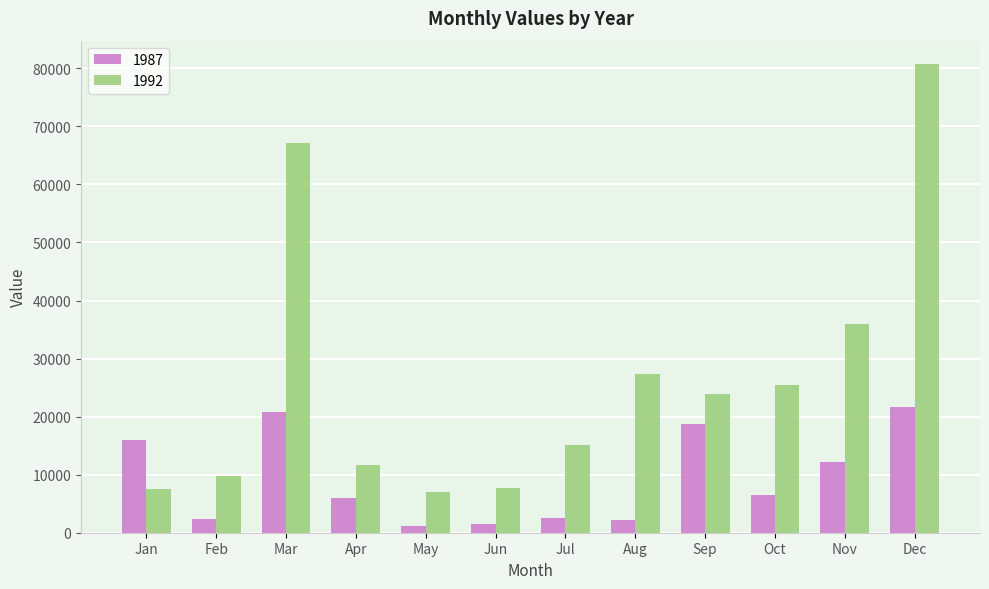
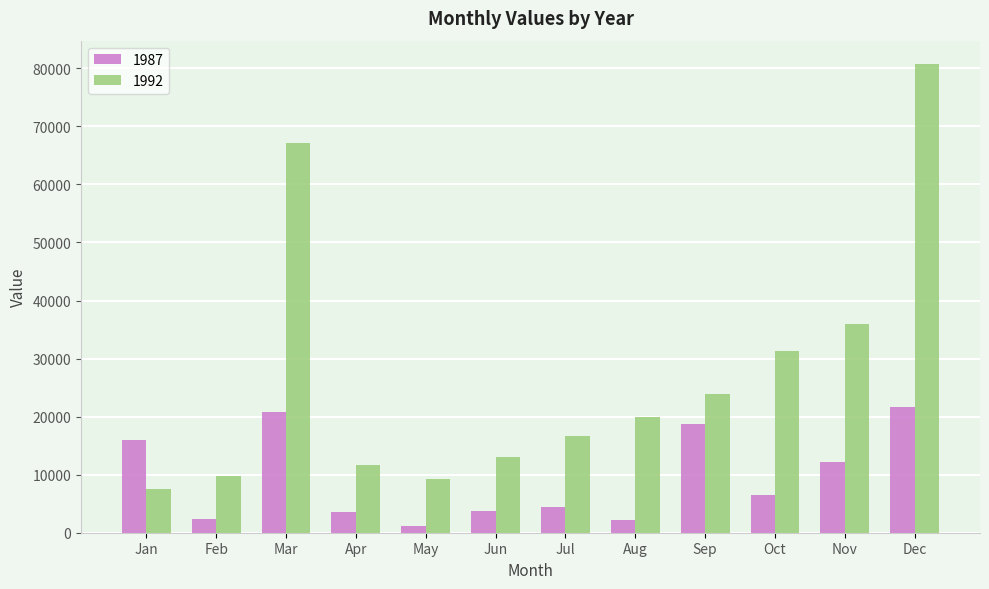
1987, Apr: 6000 -> 4000
1992, May: 7000 -> 9000
1987, Jun: 1000 -> 4000
1992, Jun: 8000 -> 13000
1987, Jul: 3000 -> 4000
1992, Jul: 15000 -> 17000
1992, Aug: 27000 -> 20000
1992, Oct: 25000 -> 31000
